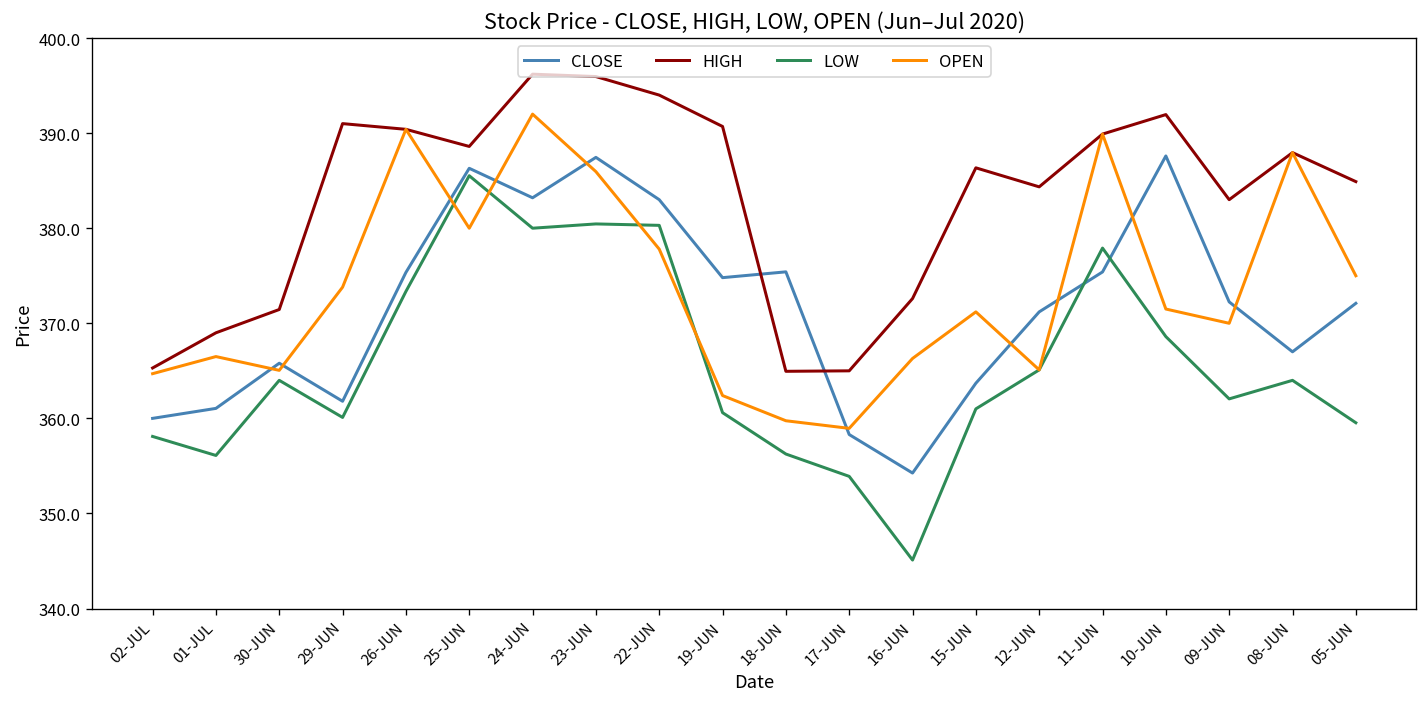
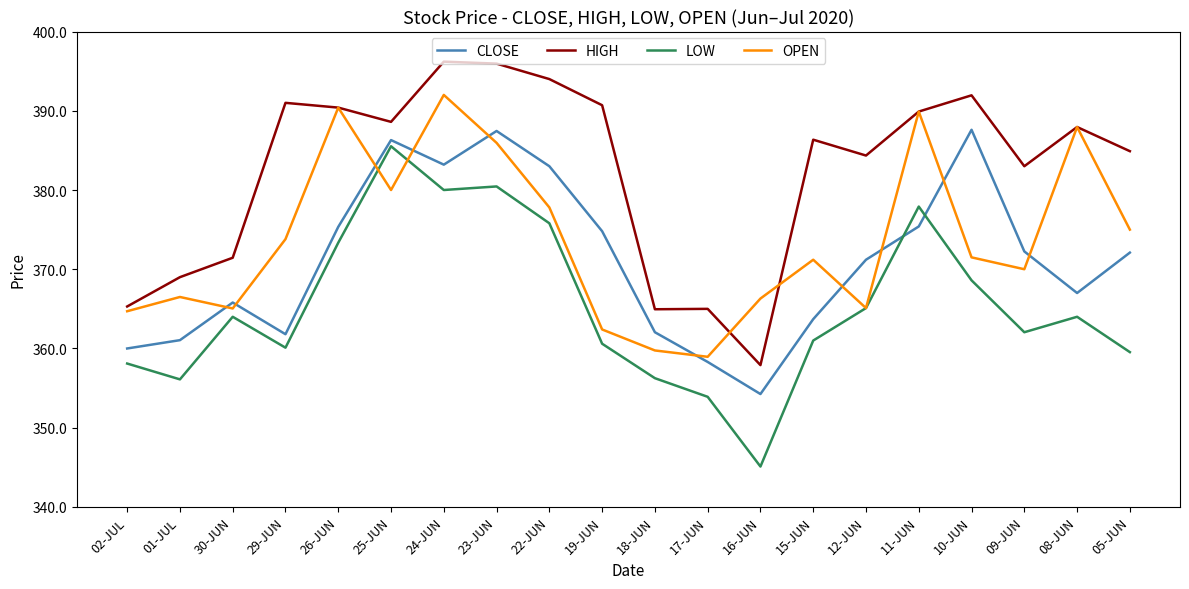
LOW, 22-JUN: 380 -> 376
CLOSE, 18-JUN: 375 -> 362
HIGH, 16-JUN: 373 -> 358
